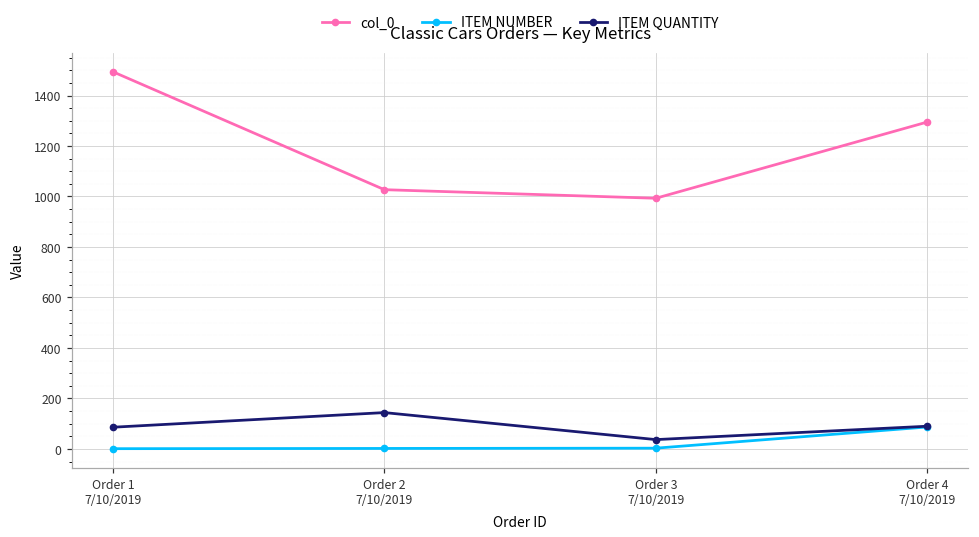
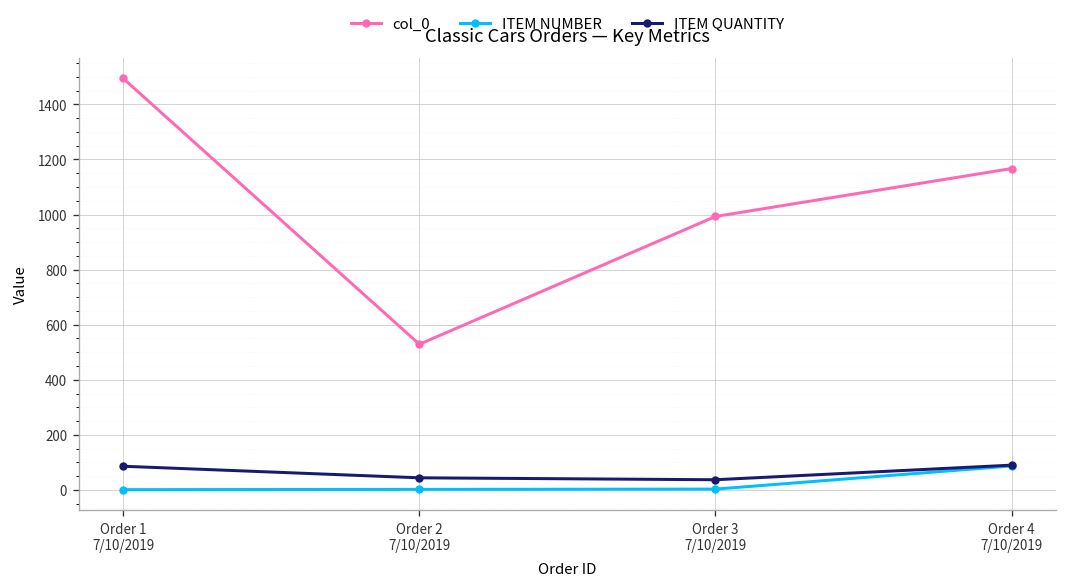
col_0, Order 2 7/10/2019: 1030 -> 530
ITEM QUANTITY, Order 2 7/10/2019: 140 -> 40
col_0, Order 4 7/10/2019: 1300 -> 1170
